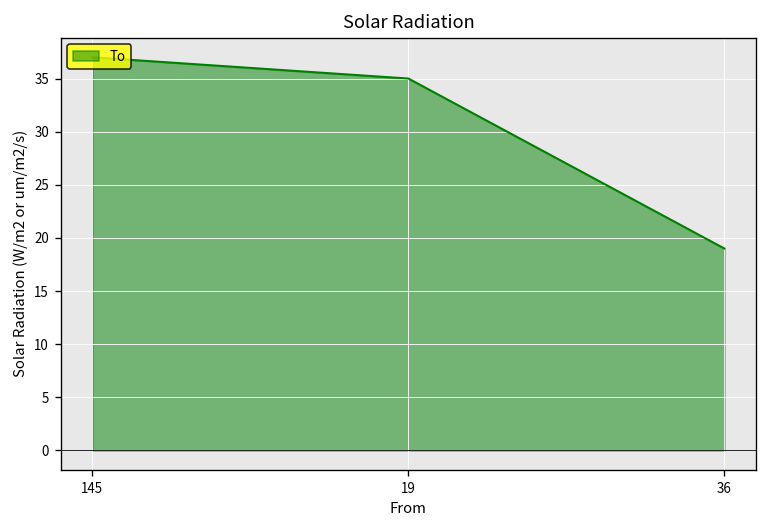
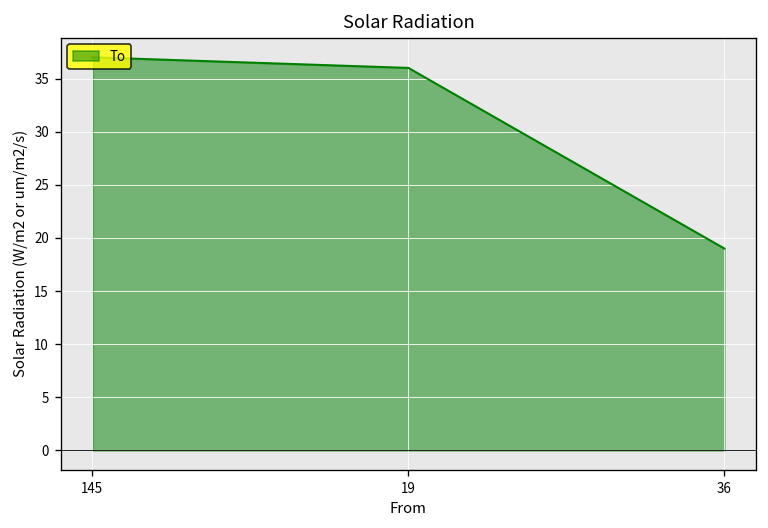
19: 35 -> 36
